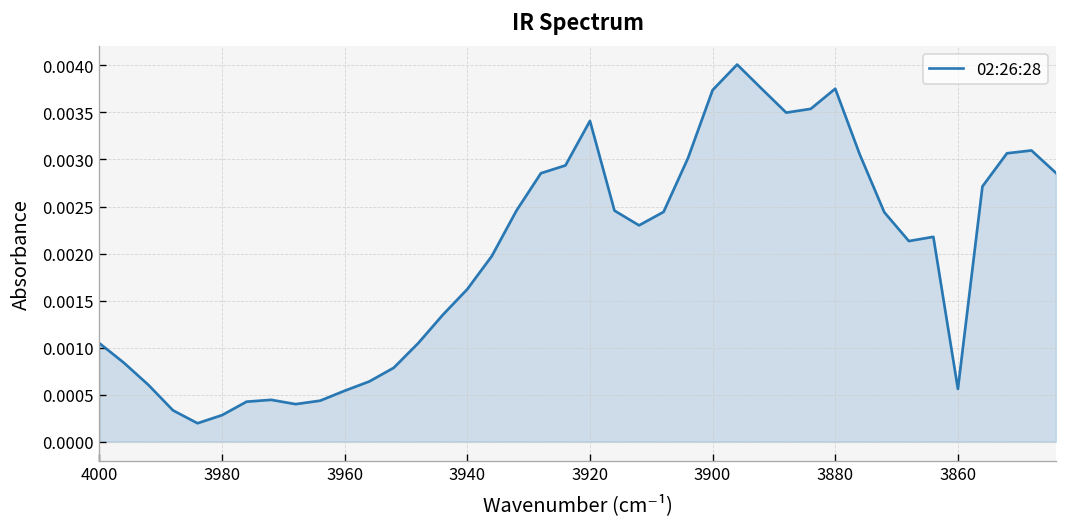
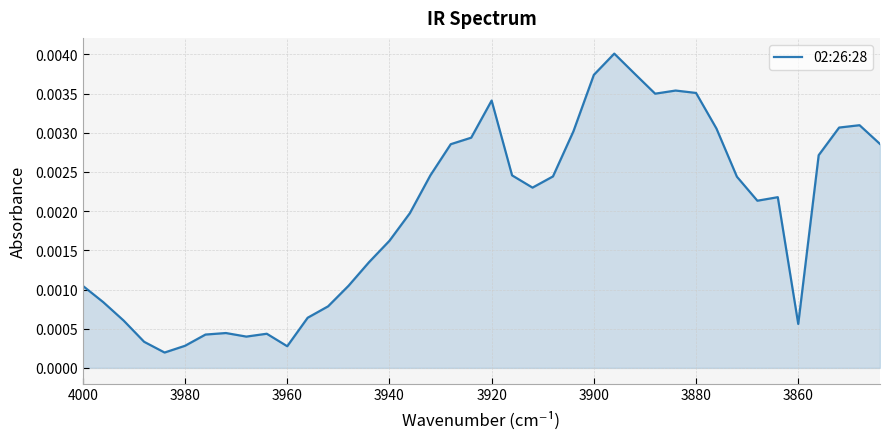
3960: 0.0005 -> 0.0003
3880: 0.0038 -> 0.0035
